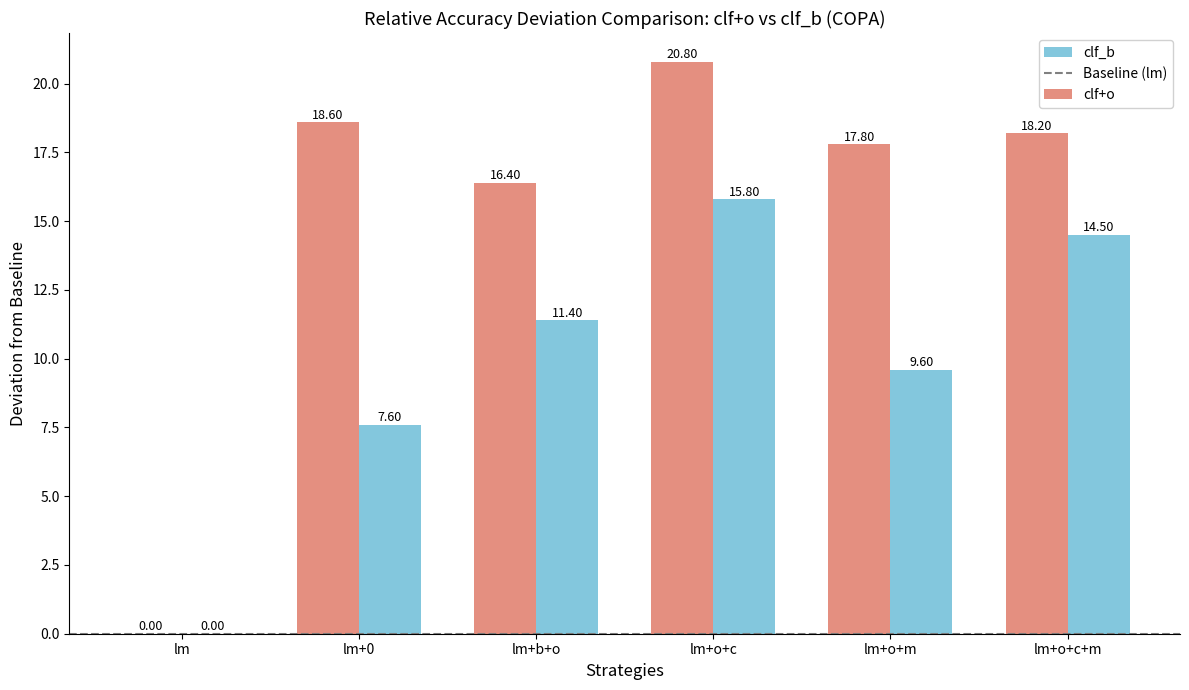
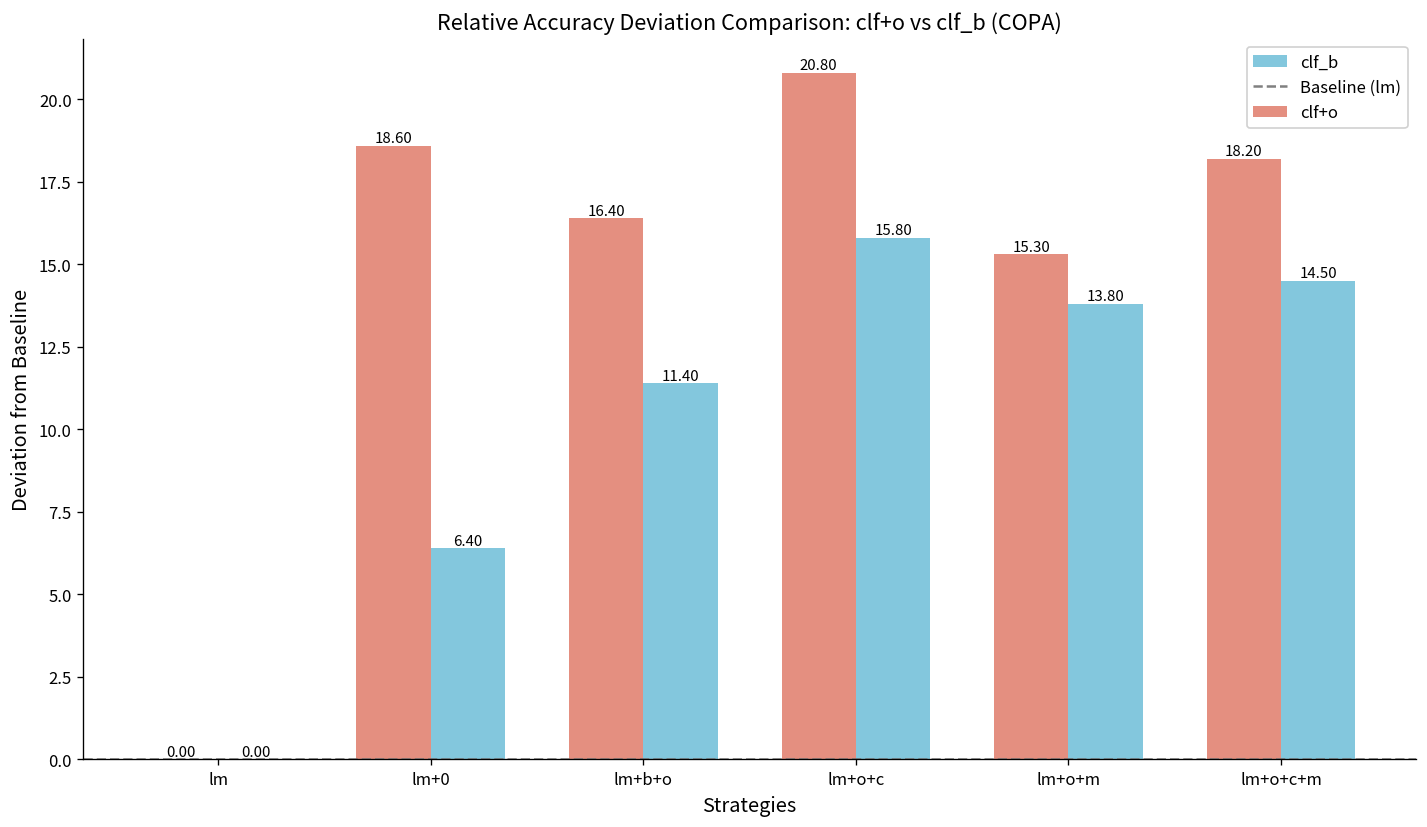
clf_b, lm+0: 7.60 -> 6.40
clf+o, lm+o+m: 17.80 -> 15.30
clf_b, lm+o+m: 9.60 -> 13.80
